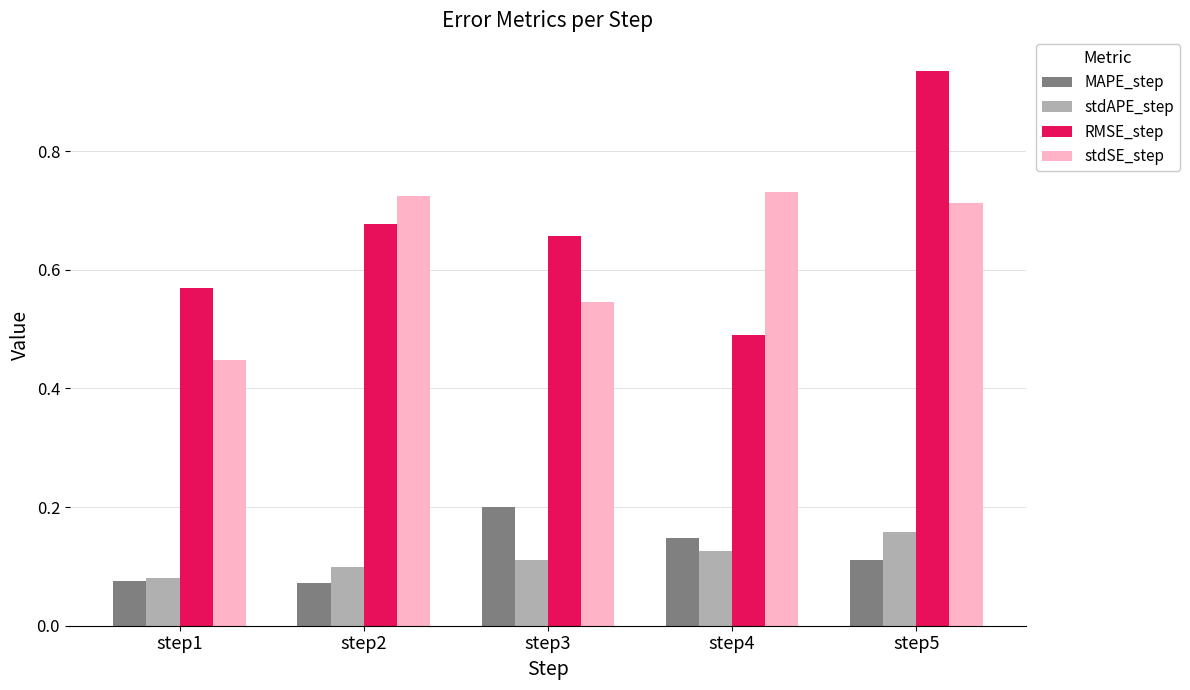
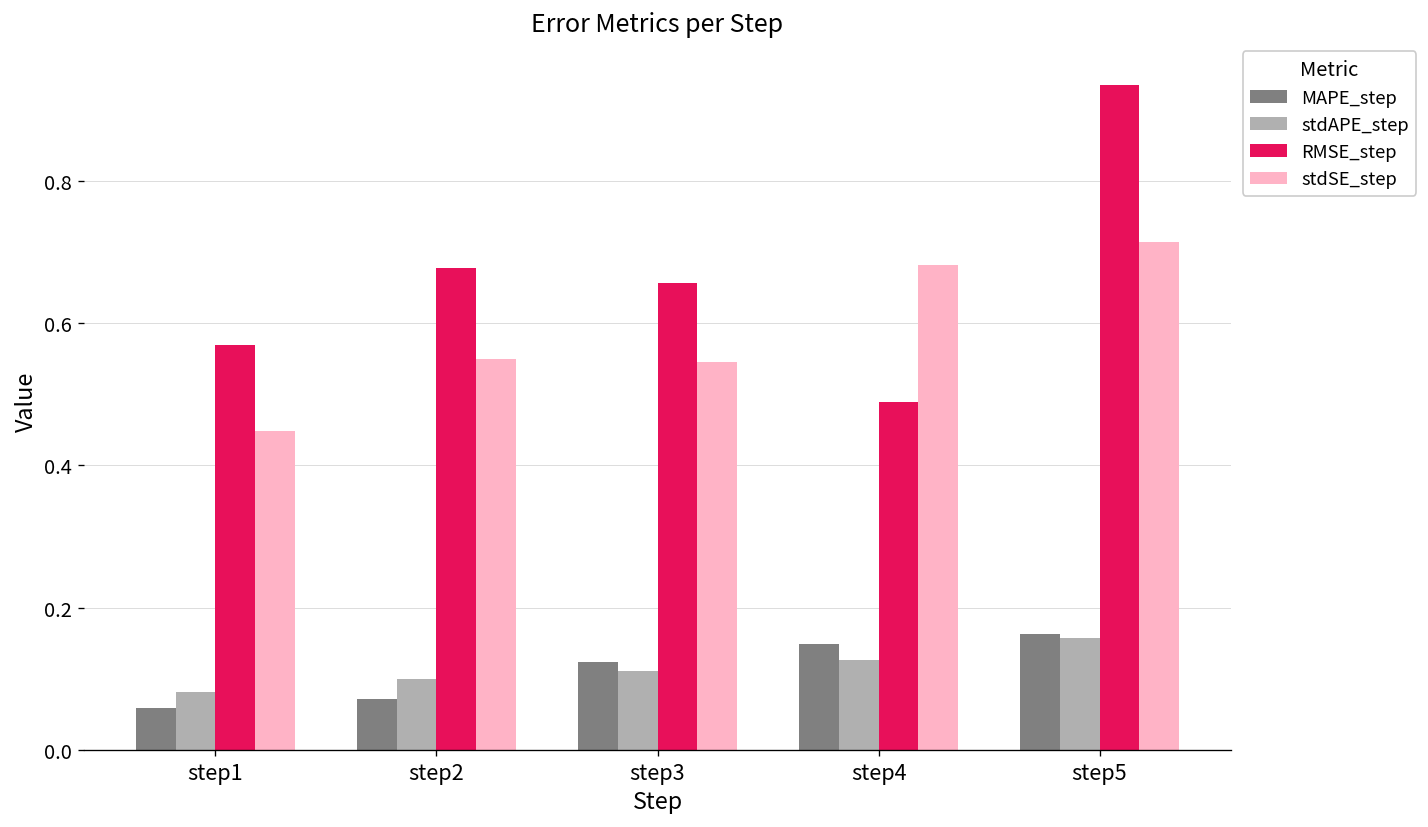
MAPE_step, step1: 0.08 -> 0.06
stdSE_step, step2: 0.72 -> 0.55
MAPE_step, step3: 0.20 -> 0.12
stdSE_step, step4: 0.73 -> 0.68
MAPE_step, step5: 0.11 -> 0.16
